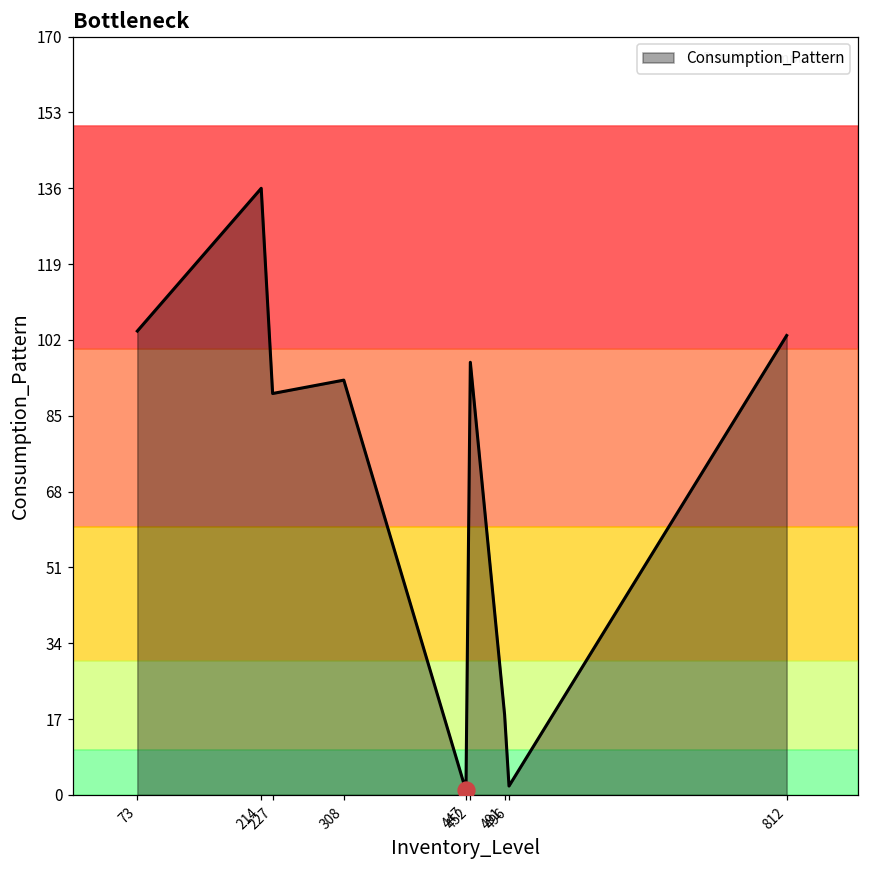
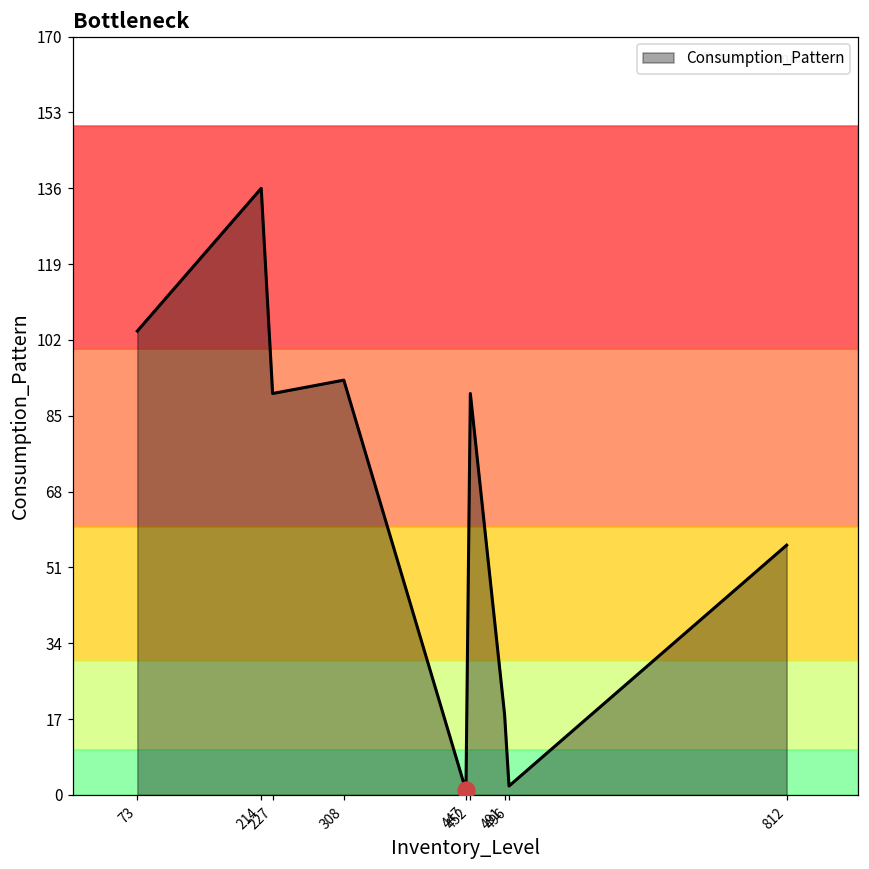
Consumption_Pattern, 452: 97 -> 90
Consumption_Pattern, 812: 103 -> 56
